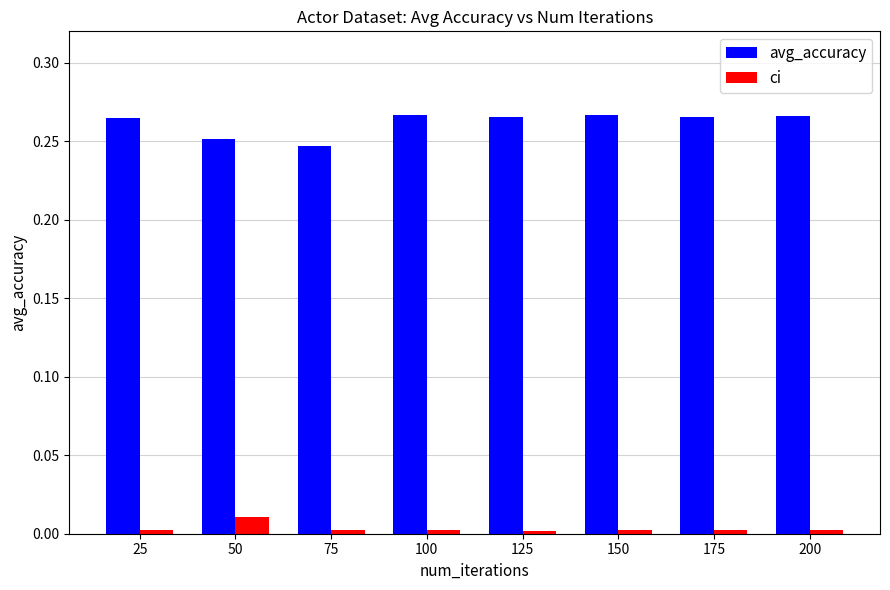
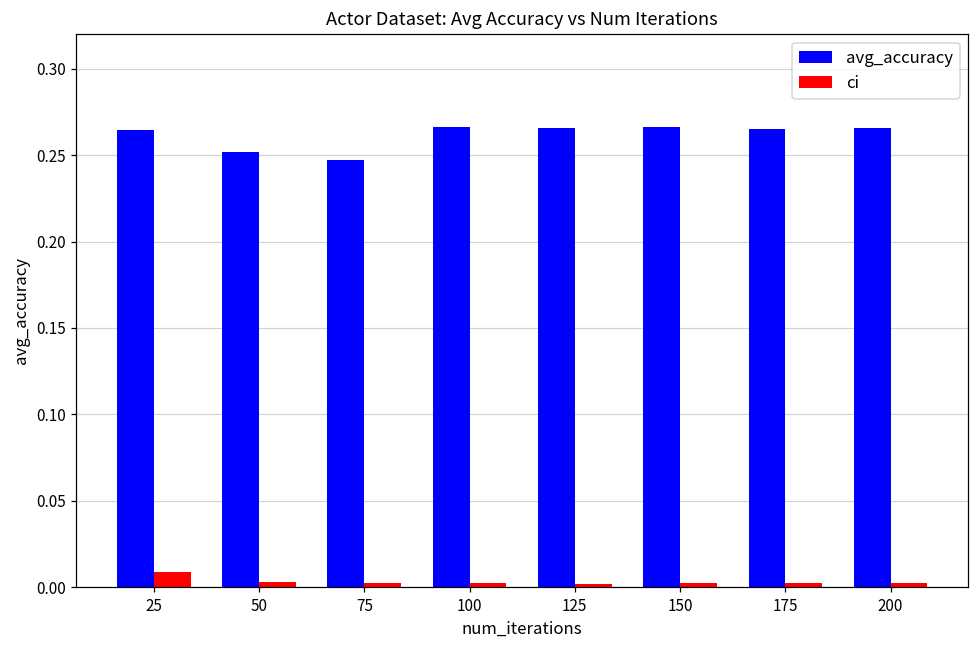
ci, 25: 0.002 -> 0.009
ci, 50: 0.011 -> 0.003
